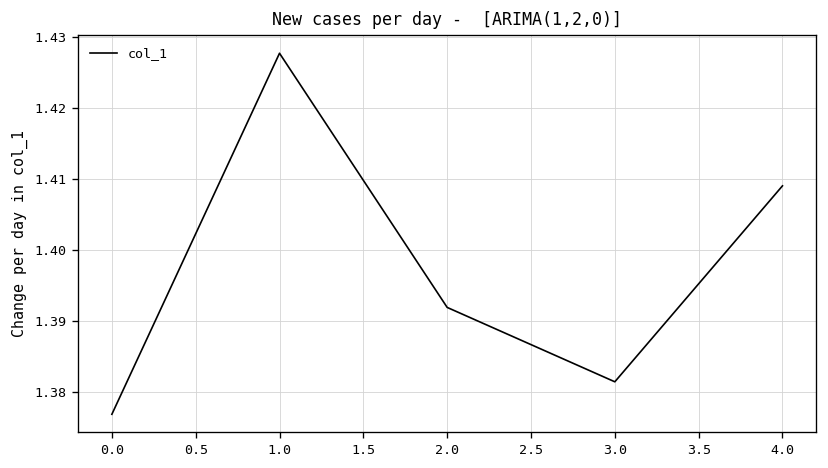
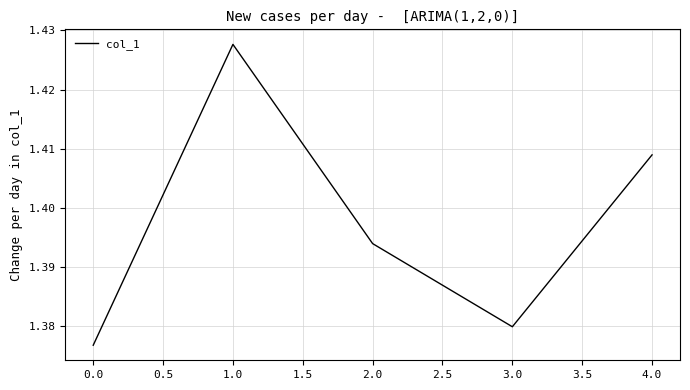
2.0: 1.392 -> 1.394
3.0: 1.381 -> 1.380
